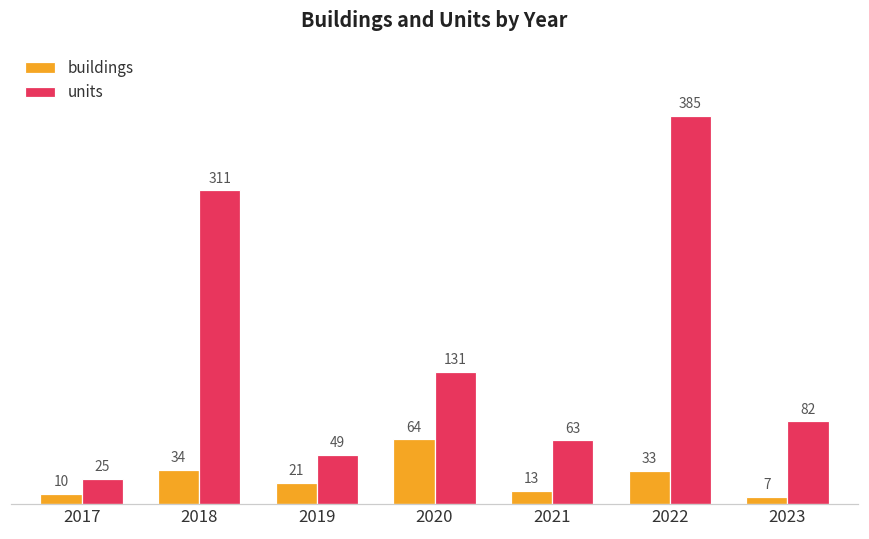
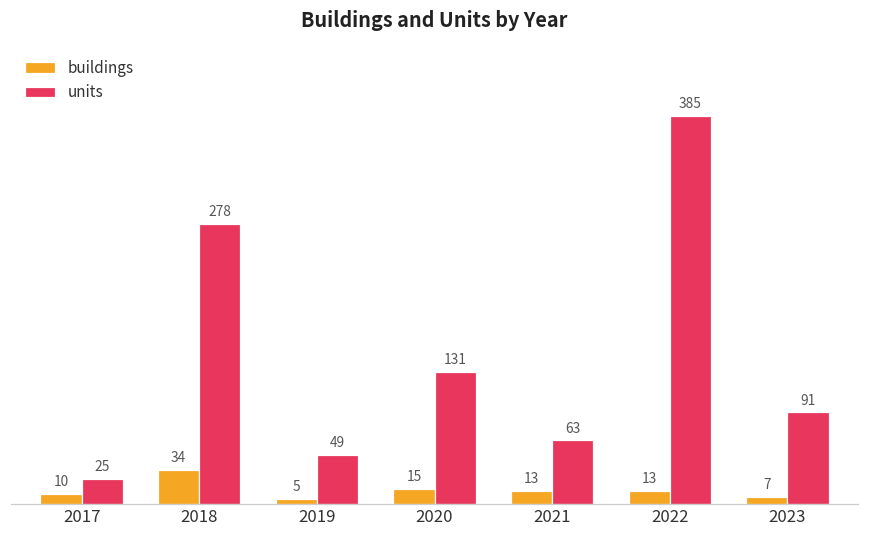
units, 2018: 311 -> 278
buildings, 2019: 21 -> 5
buildings, 2020: 64 -> 15
buildings, 2022: 33 -> 13
units, 2023: 82 -> 91
